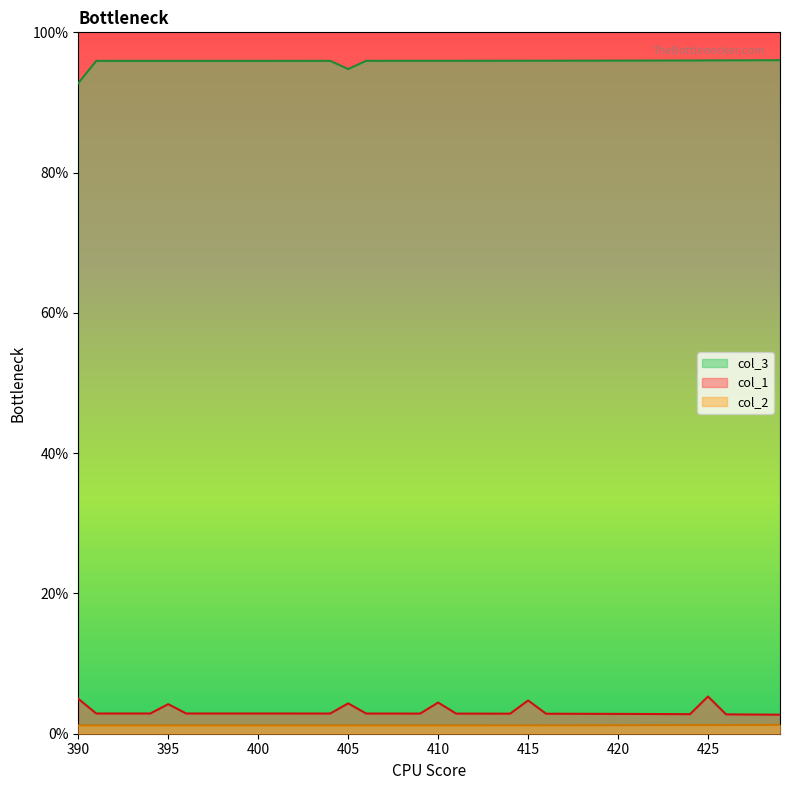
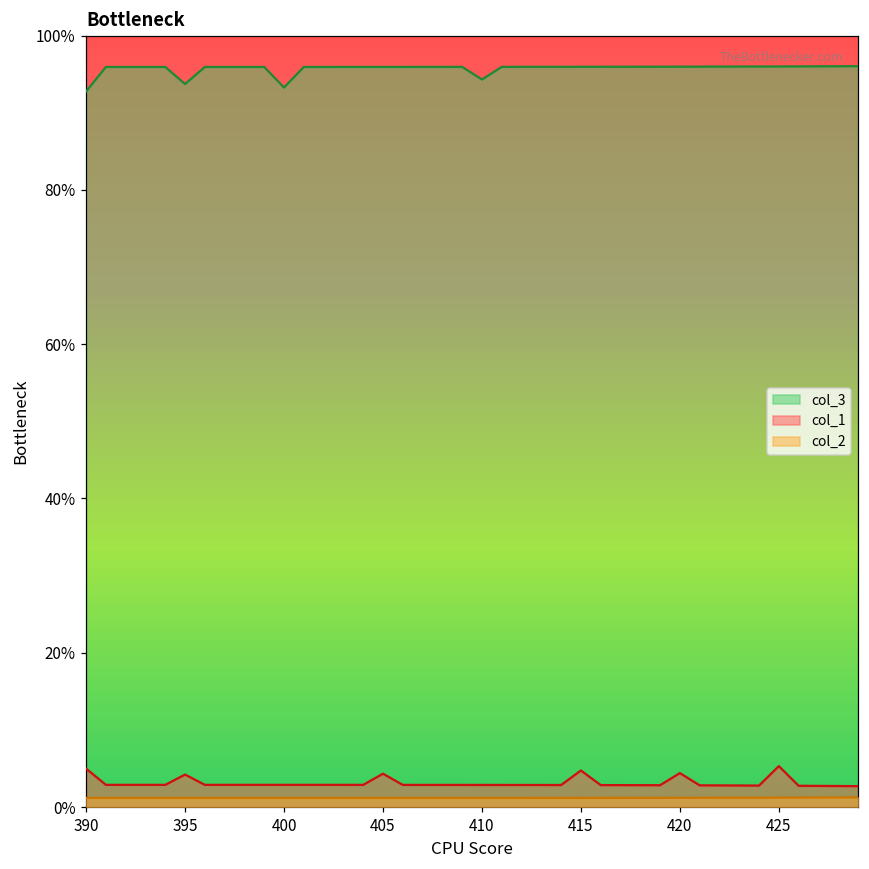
col_3, 395: 96% -> 94%
col_3, 400: 96% -> 93%
col_3, 405: 95% -> 96%
col_3, 410: 96% -> 94%
col_1, 410: 4% -> 3%
col_1, 420: 3% -> 4%
